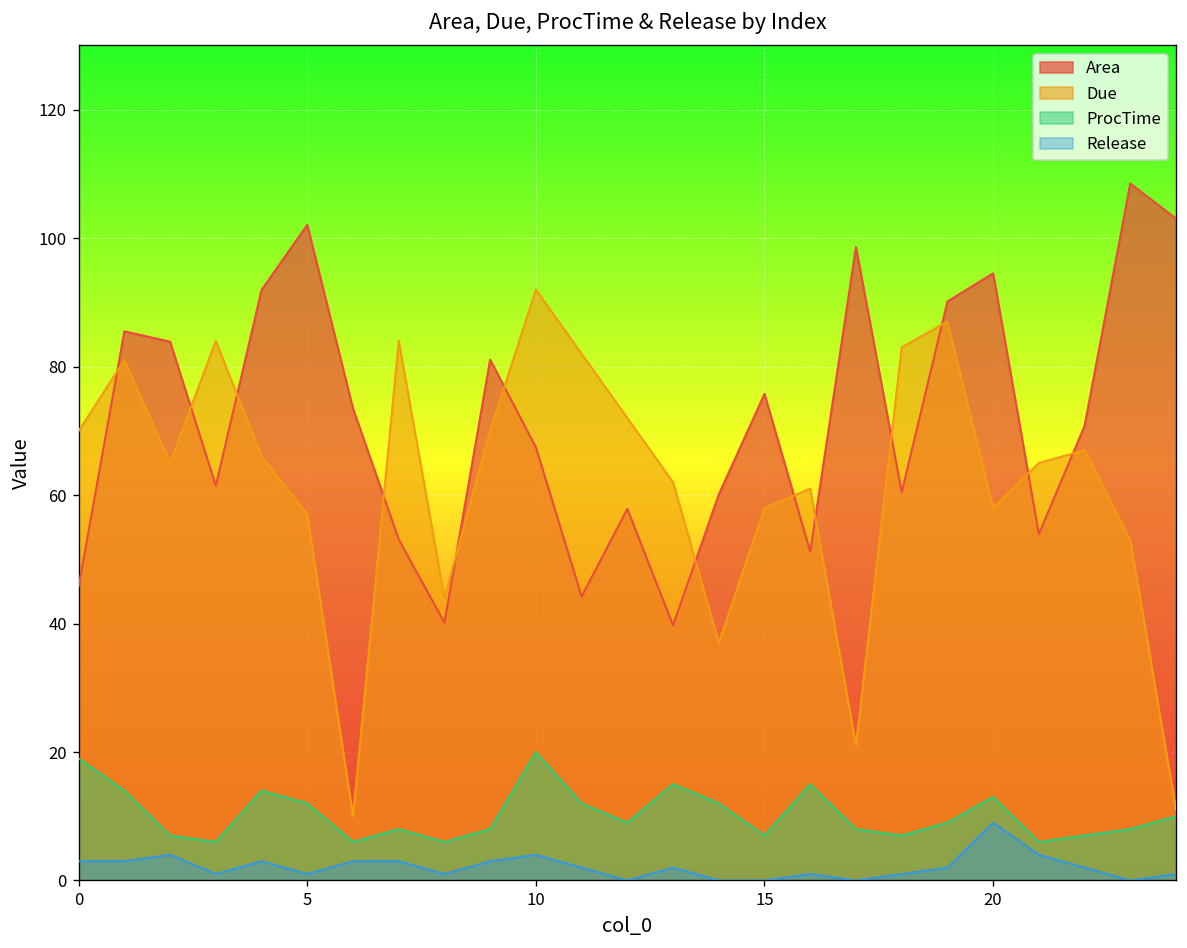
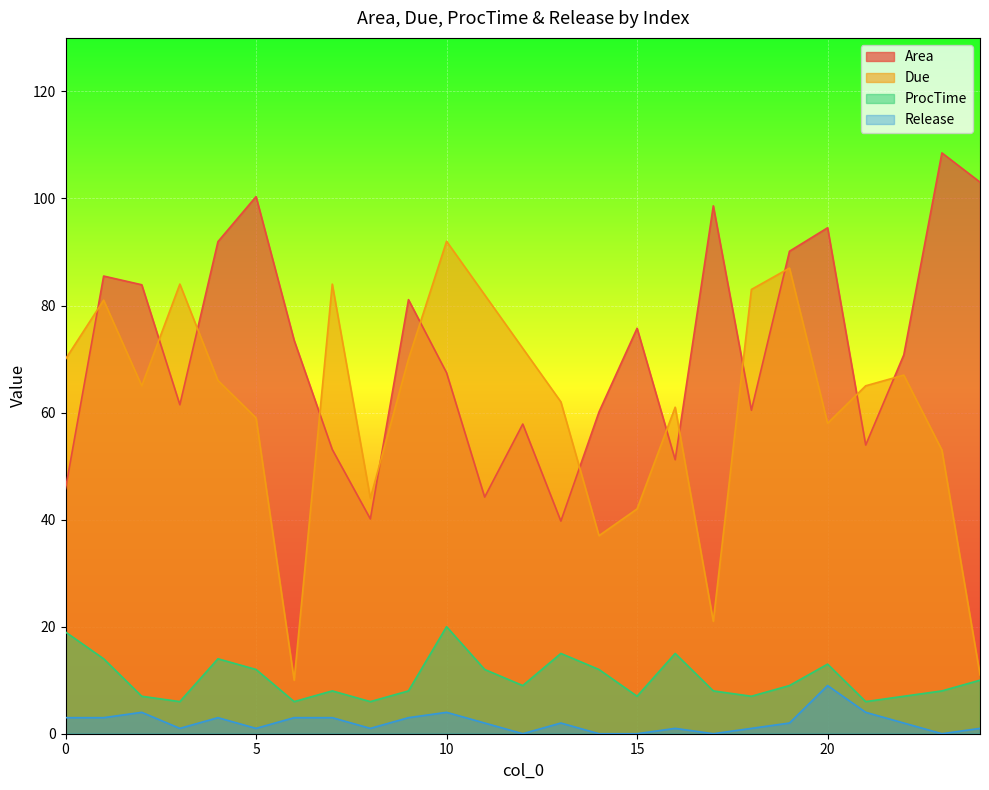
Area, 5: 102 -> 100
Due, 5: 57 -> 59
Due, 15: 58 -> 42
